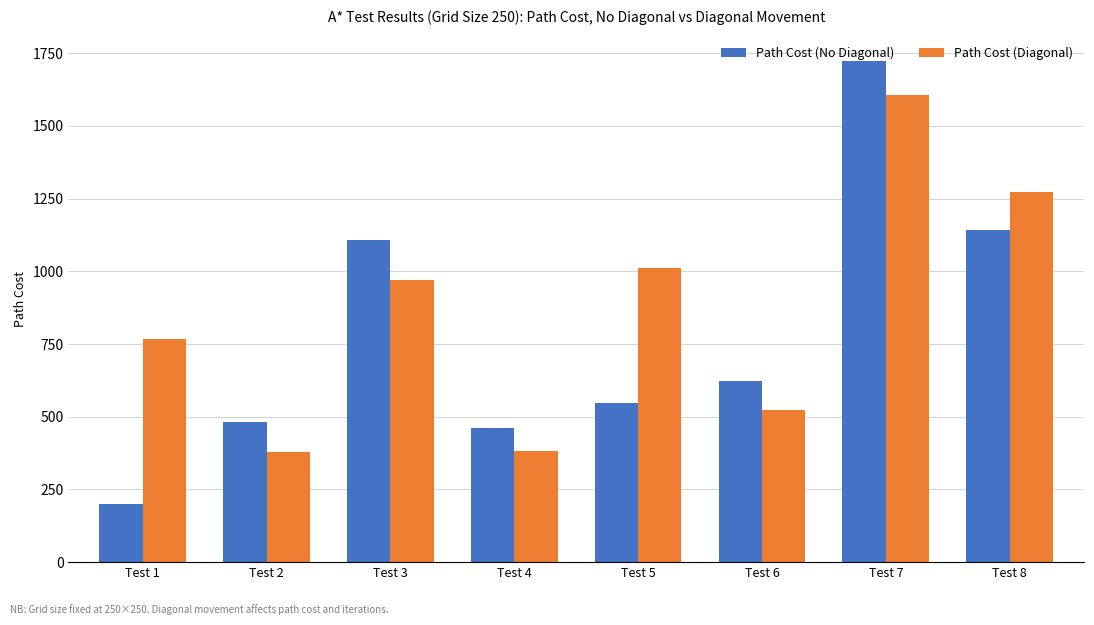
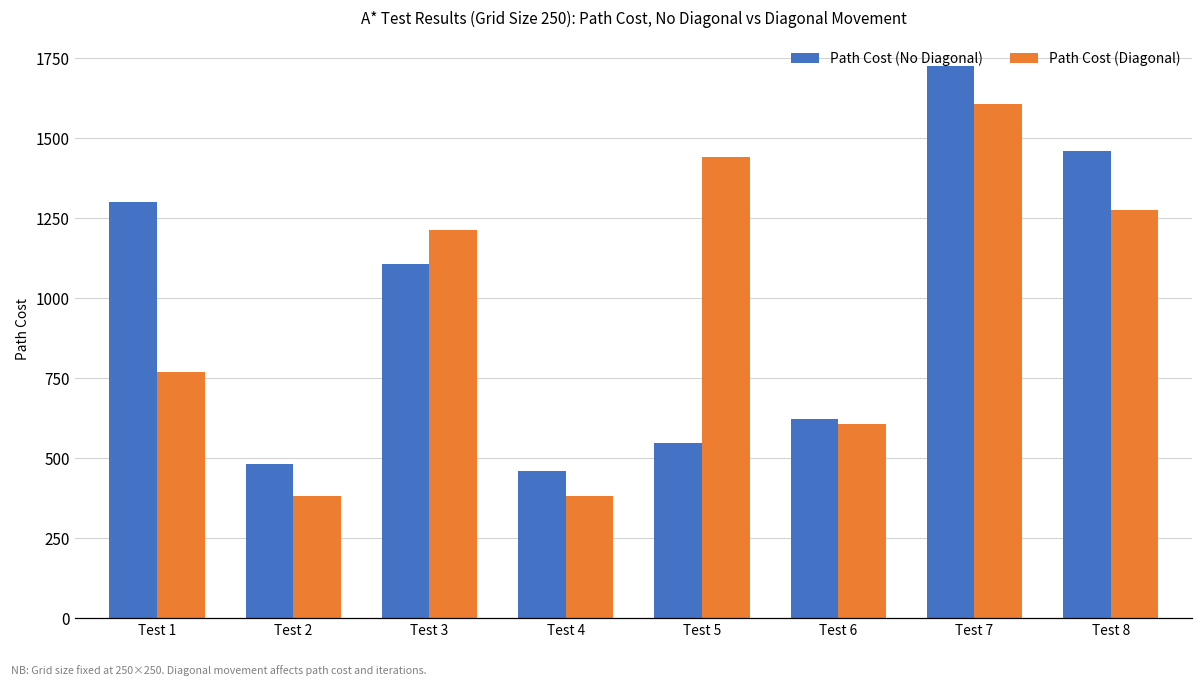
Path Cost (No Diagonal), Test 1: 200 -> 1300
Path Cost (Diagonal), Test 3: 970 -> 1210
Path Cost (Diagonal), Test 5: 1010 -> 1440
Path Cost (Diagonal), Test 6: 520 -> 610
Path Cost (No Diagonal), Test 8: 1140 -> 1460
